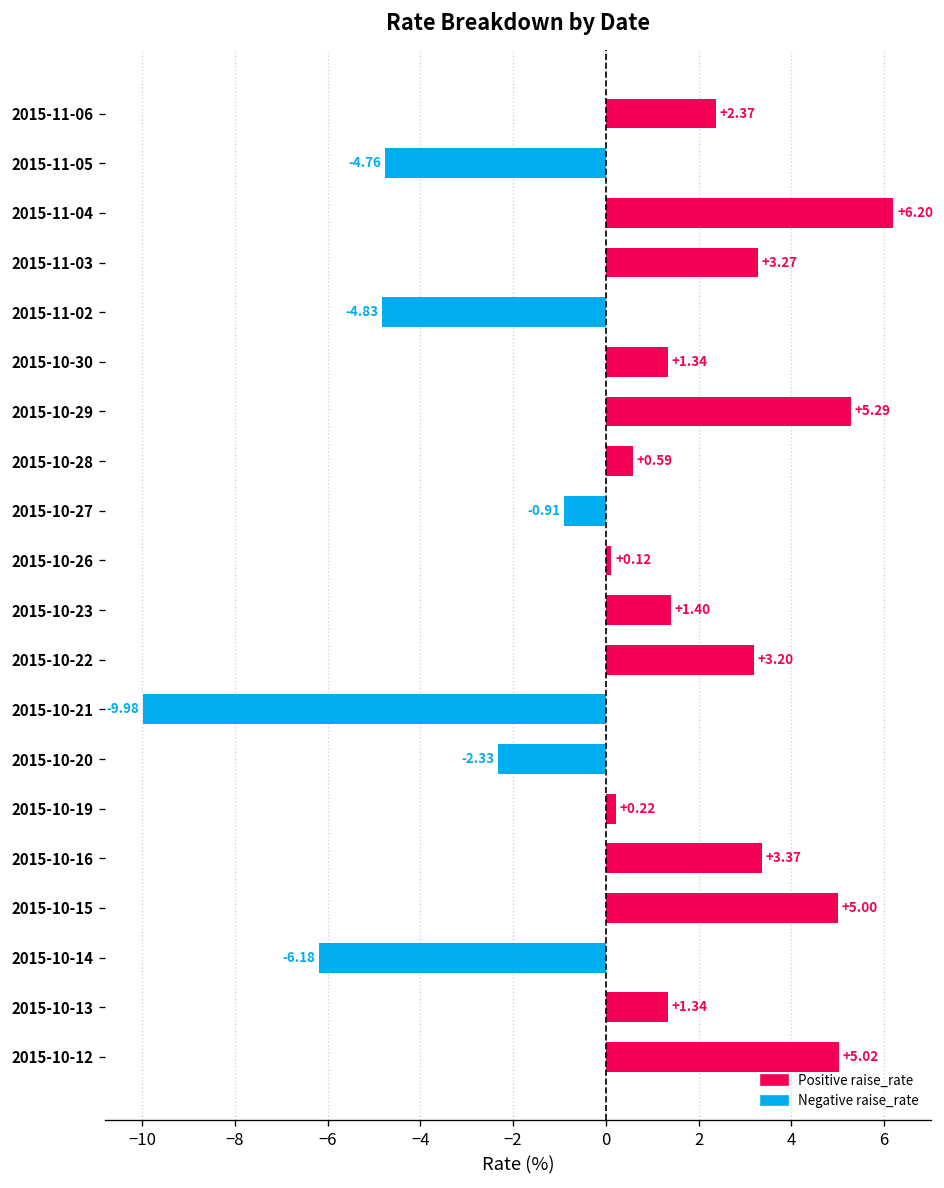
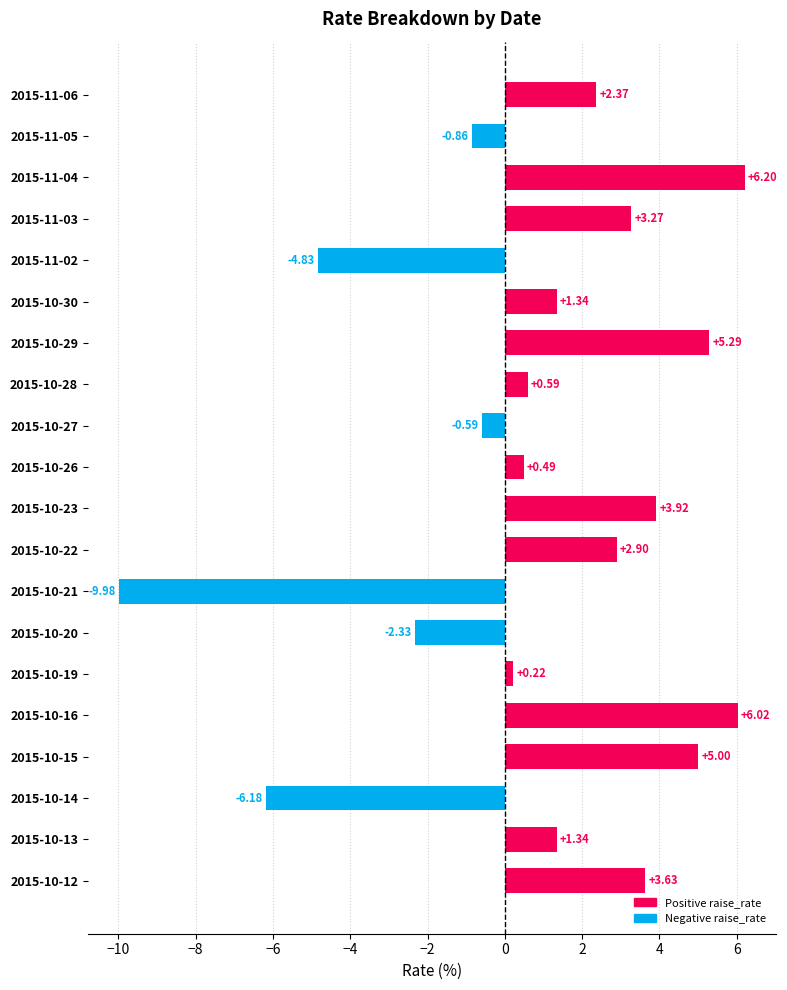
2015-11-05: -4.76 -> -0.86
2015-10-27: -0.91 -> -0.59
2015-10-26: +0.12 -> +0.49
2015-10-23: +1.40 -> +3.92
2015-10-22: +3.20 -> +2.90
2015-10-16: +3.37 -> +6.02
2015-10-12: +5.02 -> +3.63
